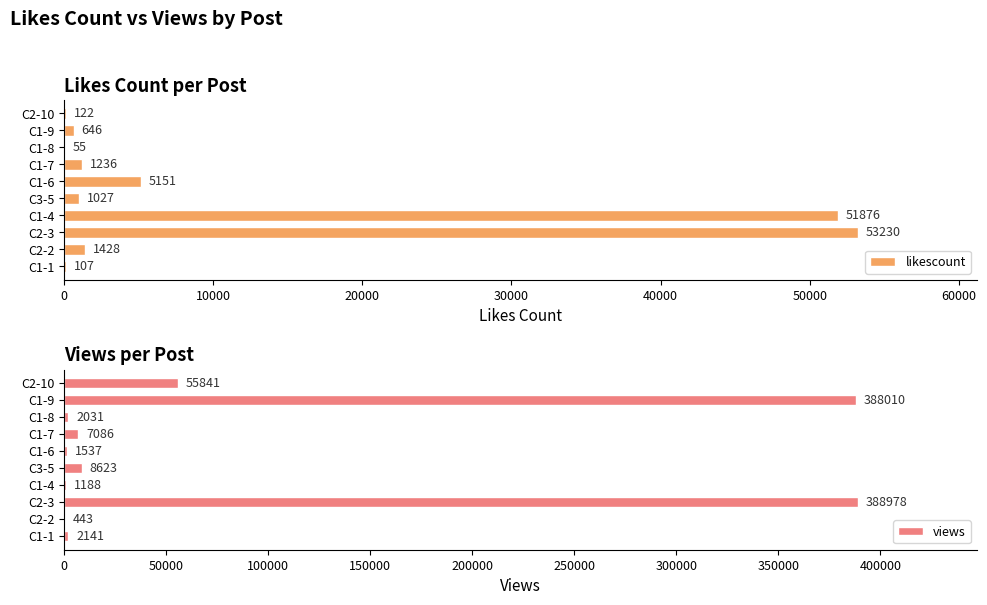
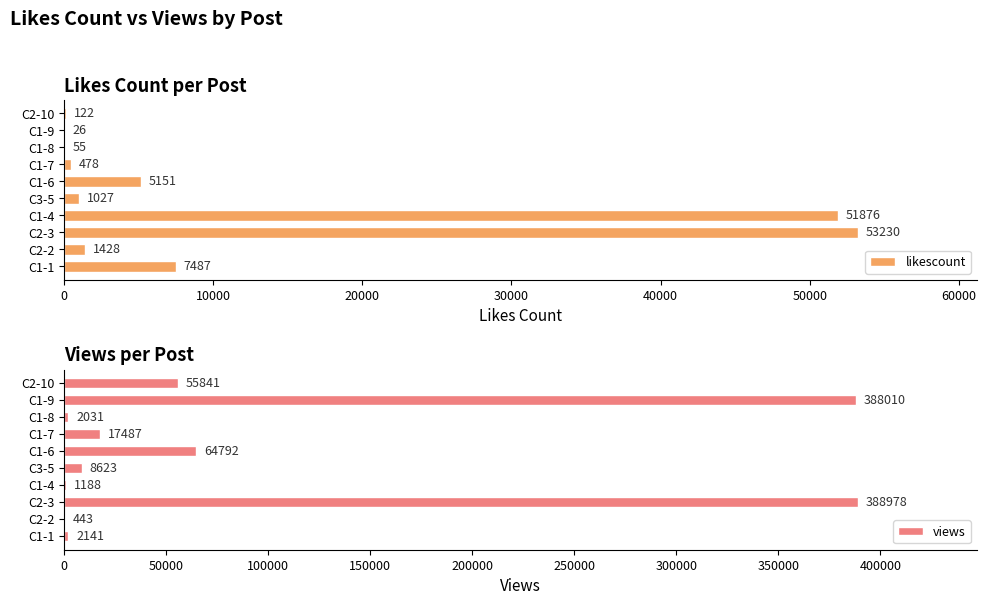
Likes Count per Post, C1-9: 646 -> 26
Likes Count per Post, C1-7: 1236 -> 478
Likes Count per Post, C1-1: 107 -> 7487
Views per Post, C1-7: 7086 -> 17487
Views per Post, C1-6: 1537 -> 64792
